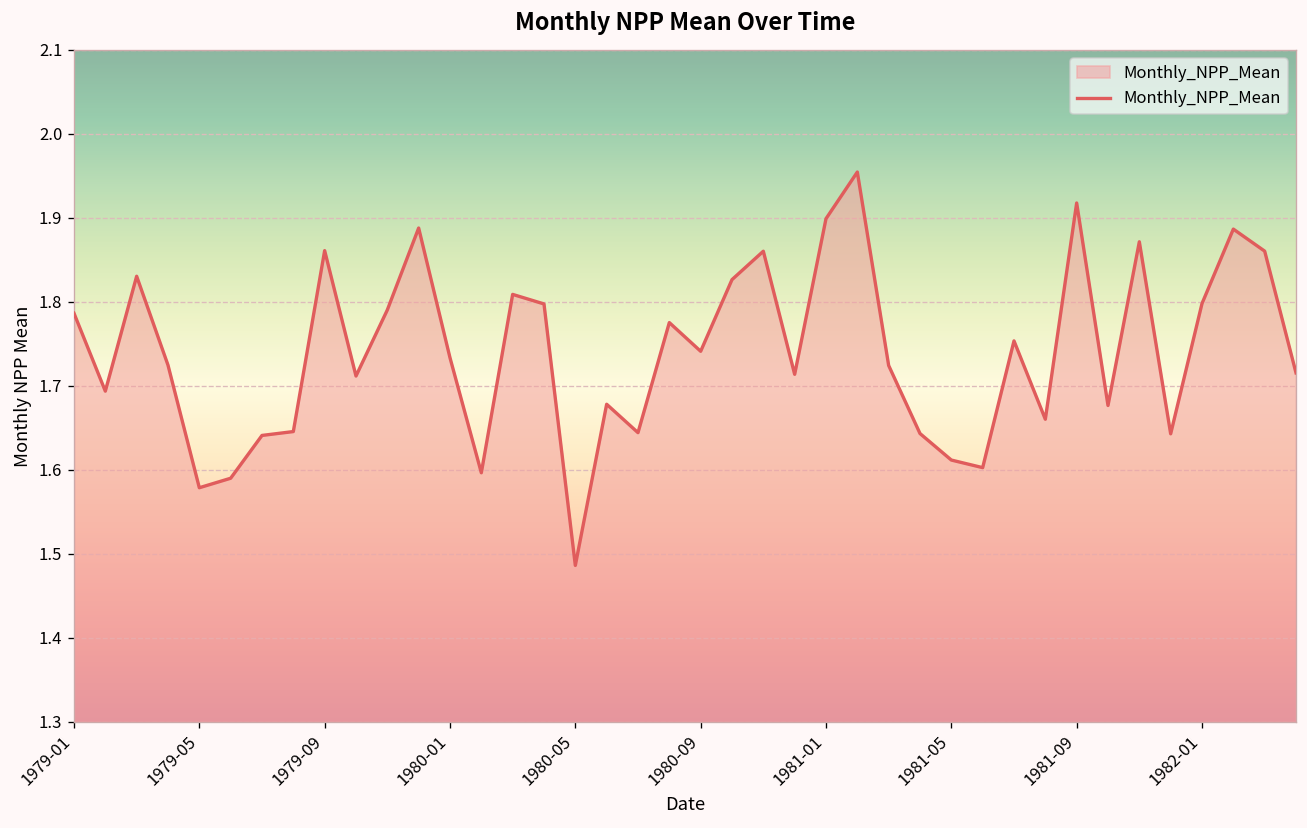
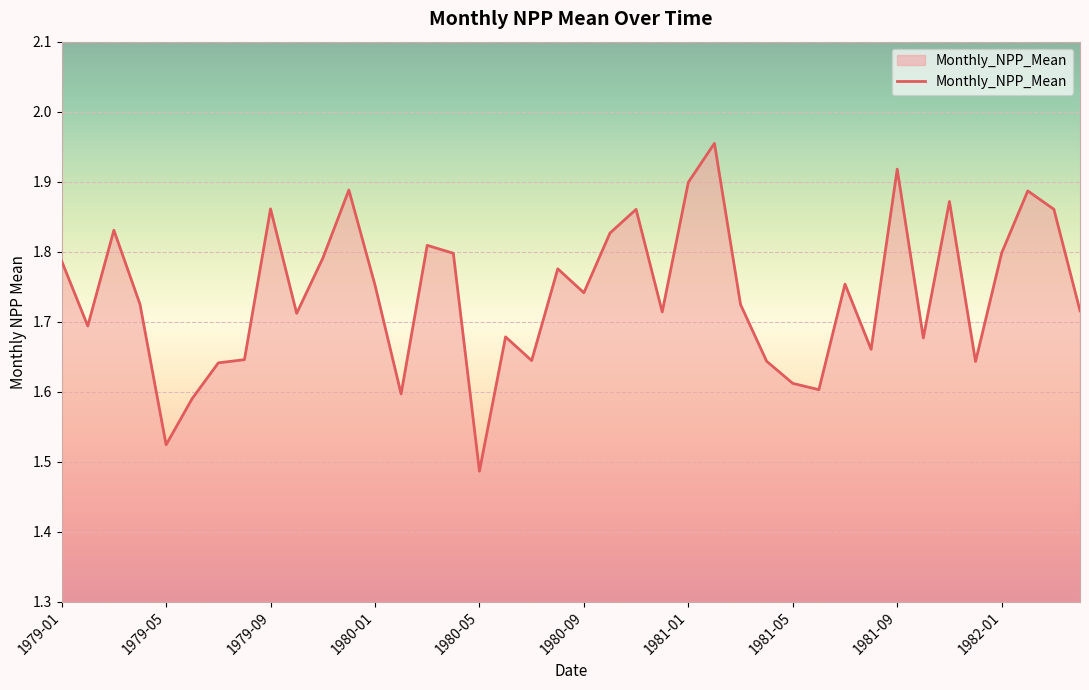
1979-05: 1.58 -> 1.52
1980-01: 1.73 -> 1.75
